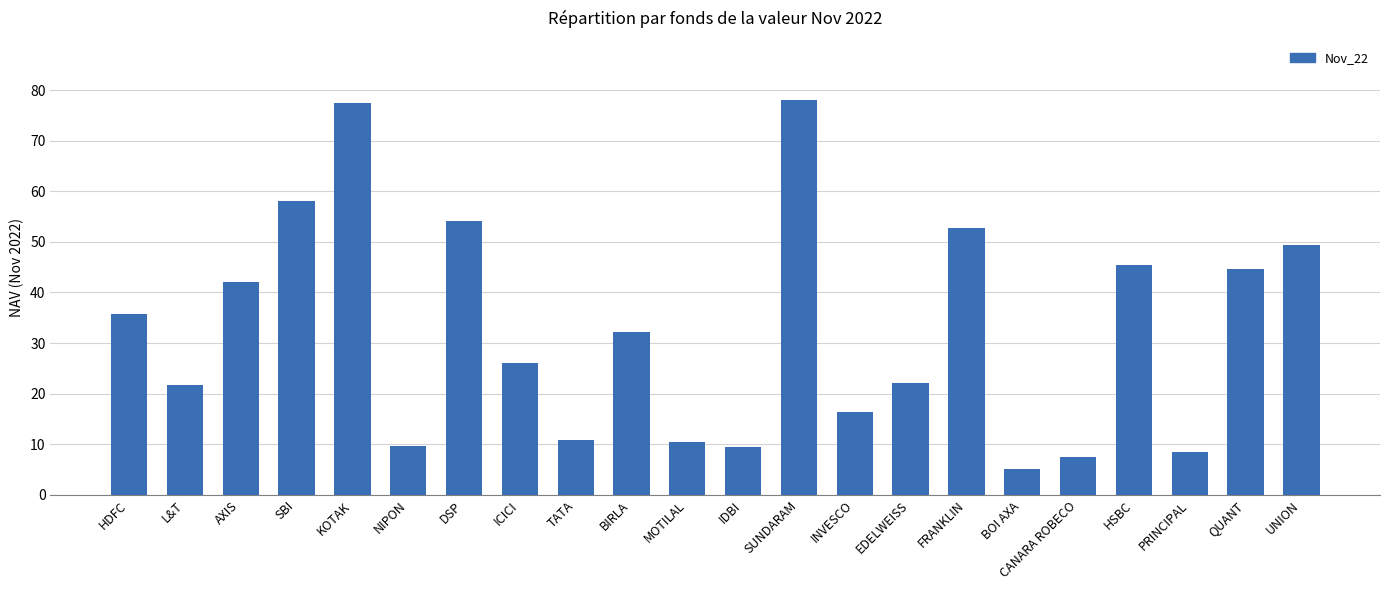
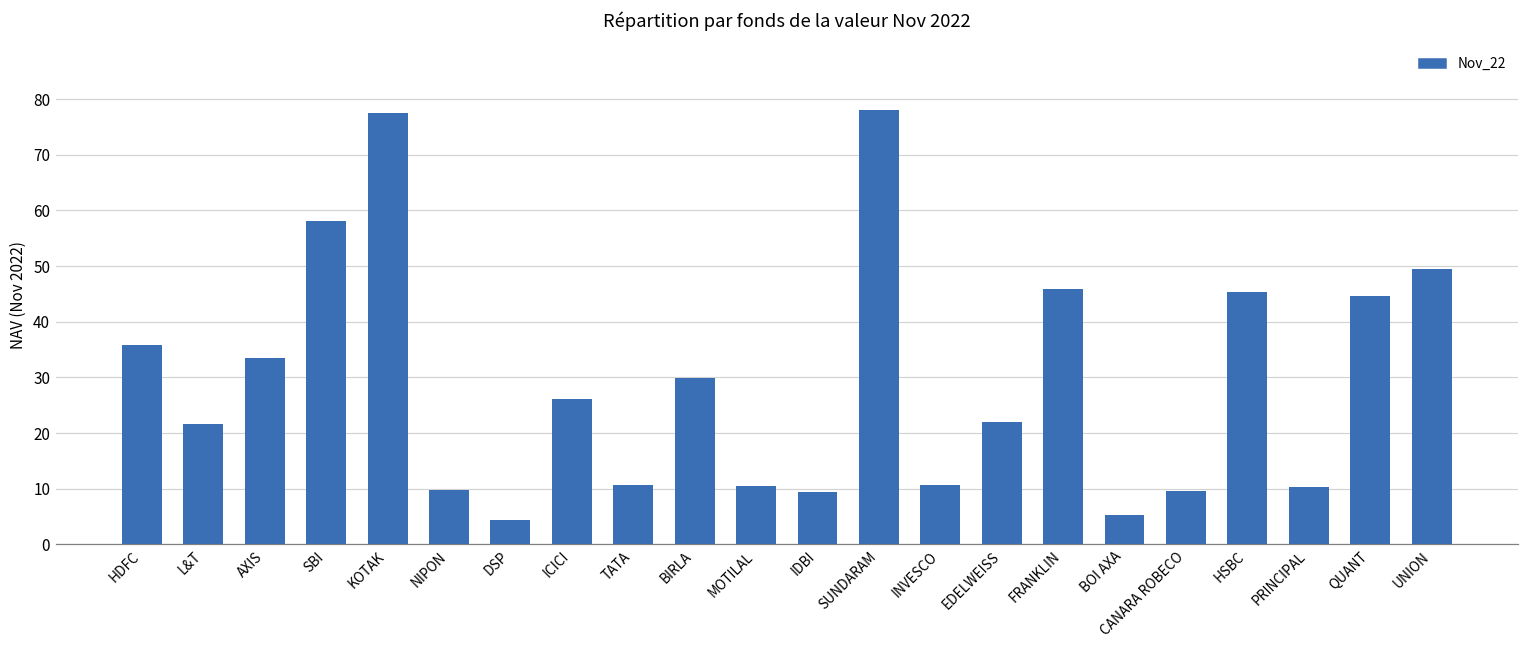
AXIS: 42 -> 34
DSP: 54 -> 4
BIRLA: 32 -> 30
INVESCO: 16 -> 11
FRANKLIN: 53 -> 46
CANARA ROBECO: 7 -> 10
PRINCIPAL: 8 -> 10
